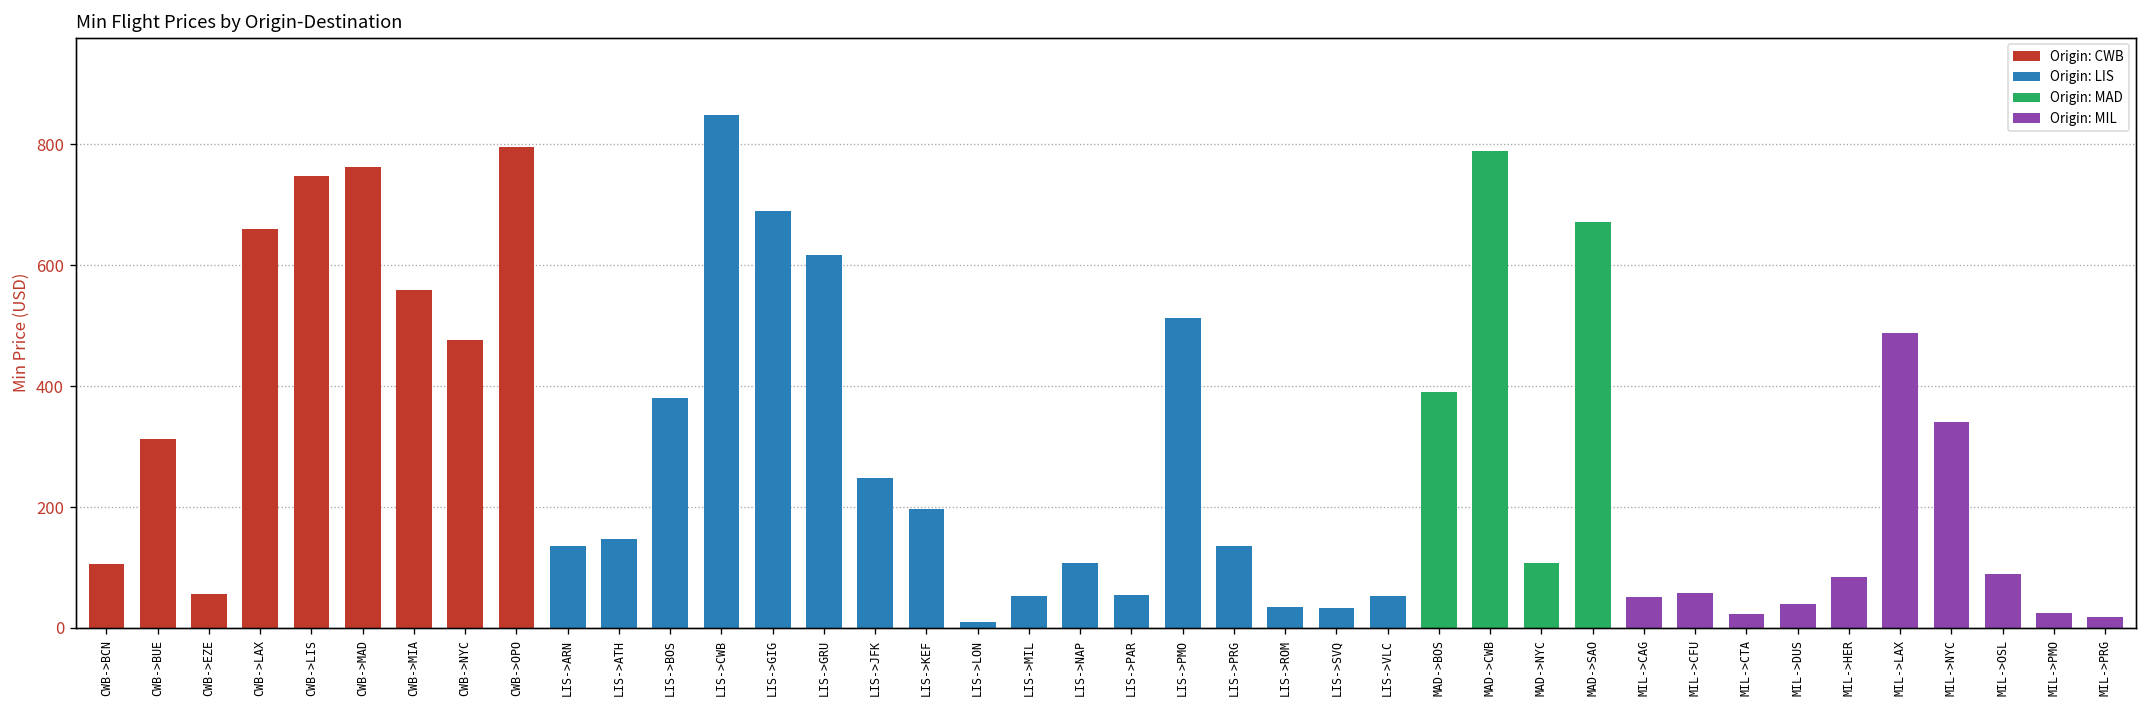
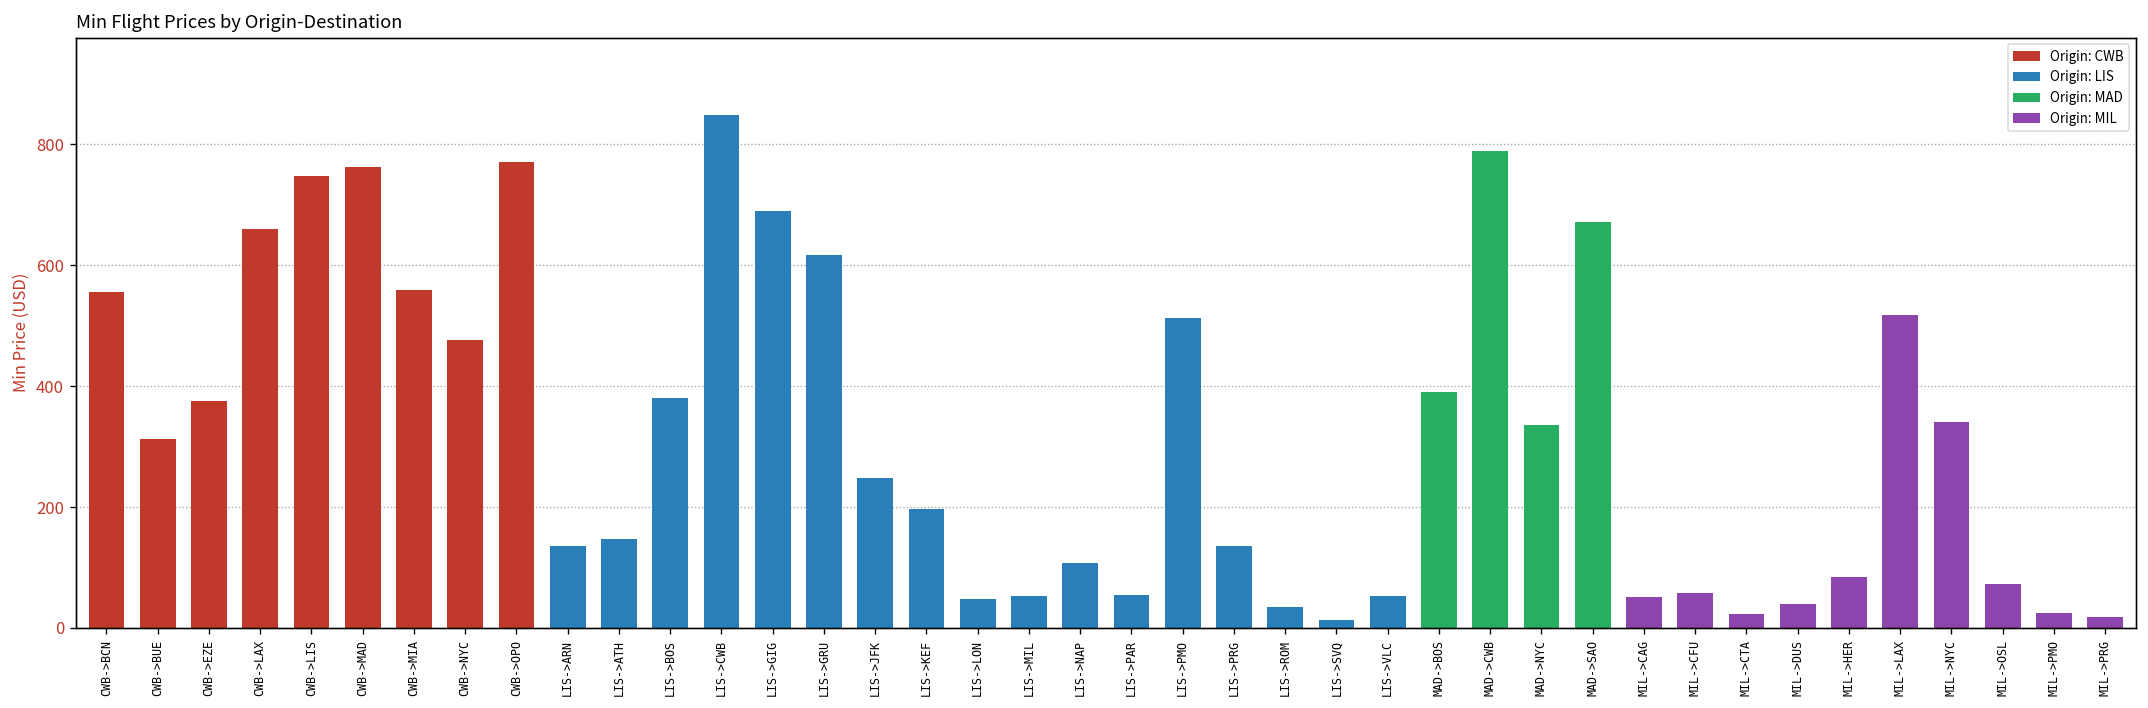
CWB->BCN: 110 -> 560
CWB->EZE: 60 -> 380
CWB->OPO: 800 -> 770
LIS->LON: 10 -> 50
LIS->SVQ: 30 -> 10
MAD->NYC: 110 -> 340
MIL->LAX: 490 -> 520
MIL->OSL: 90 -> 70
